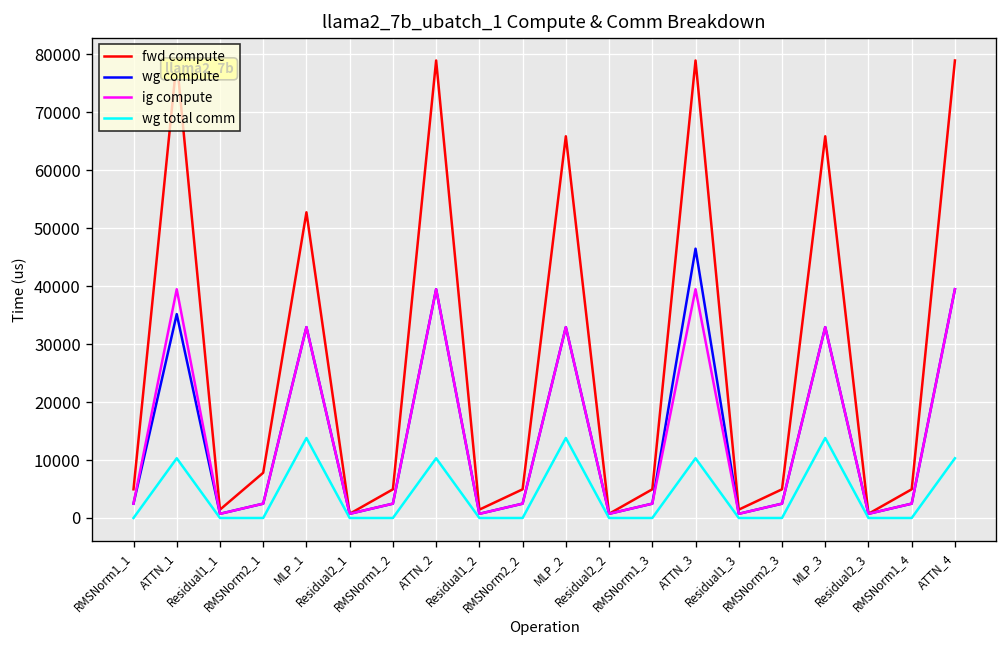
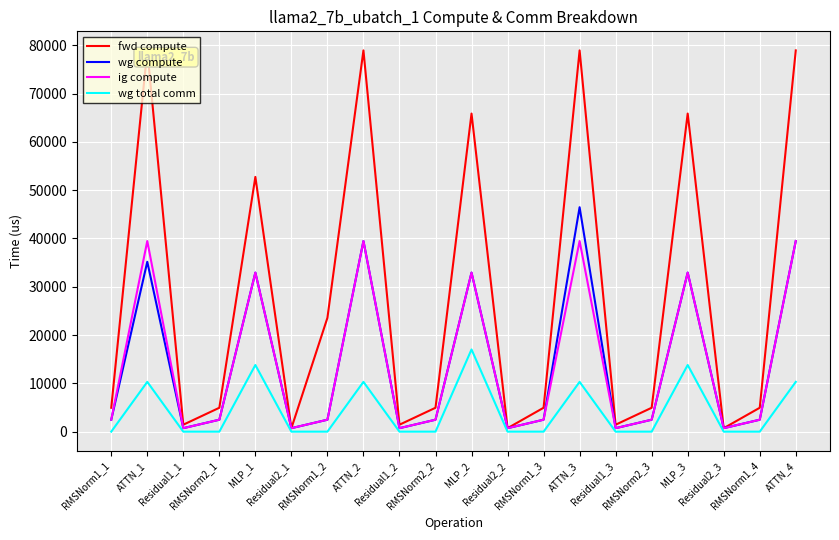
fwd compute, RMSNorm2_1: 8000 -> 5000
fwd compute, RMSNorm1_2: 5000 -> 24000
wg total comm, MLP_2: 14000 -> 17000
